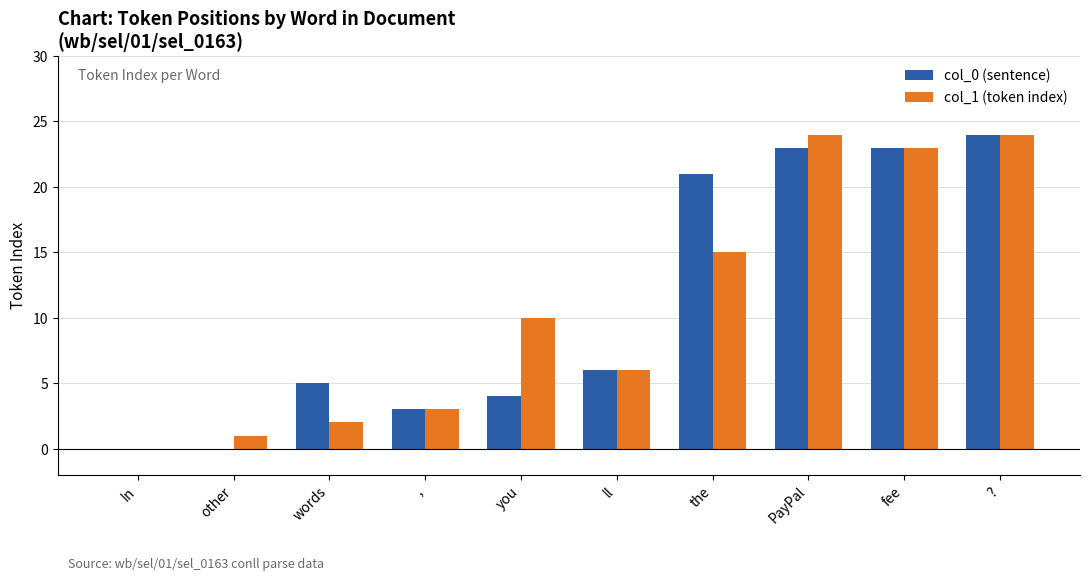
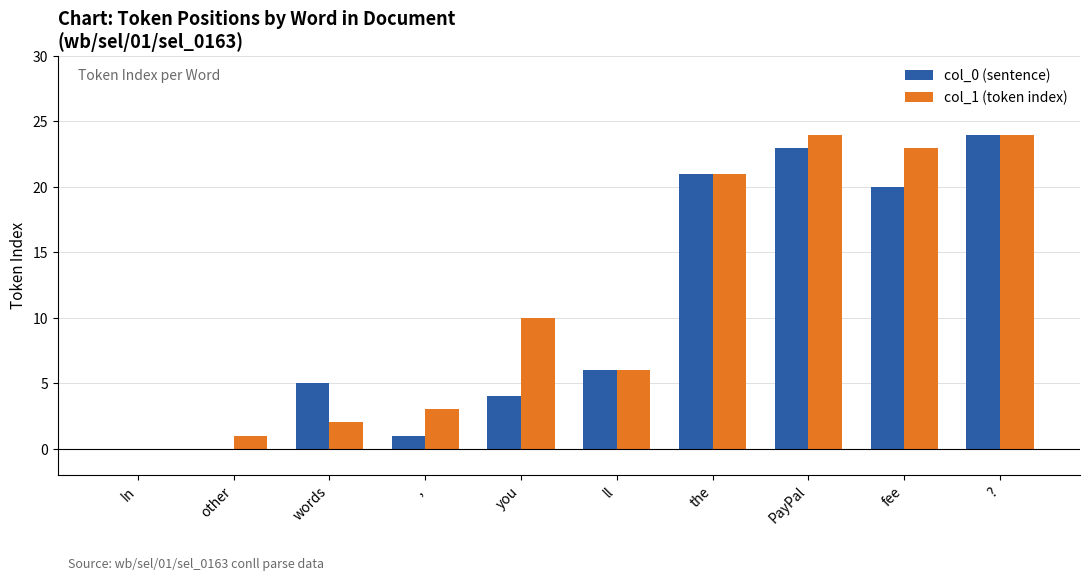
col_0 (sentence), ,: 3 -> 1
col_1 (token index), the: 15 -> 21
col_0 (sentence), fee: 23 -> 20
